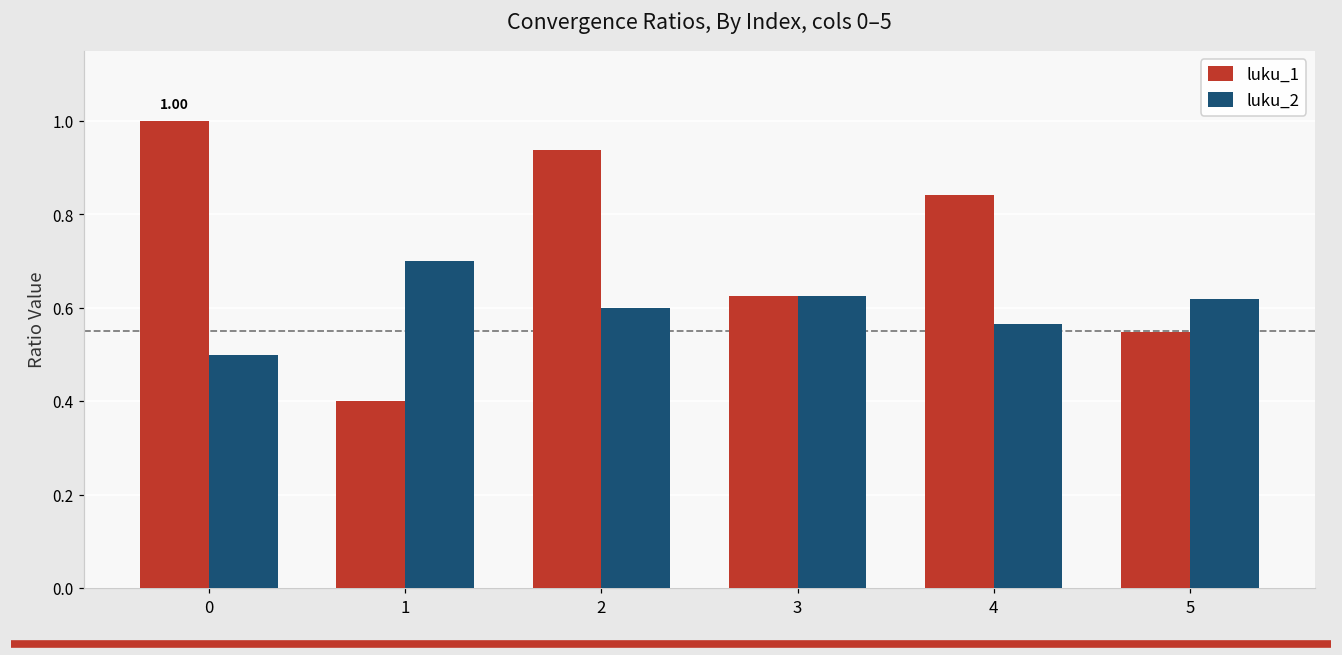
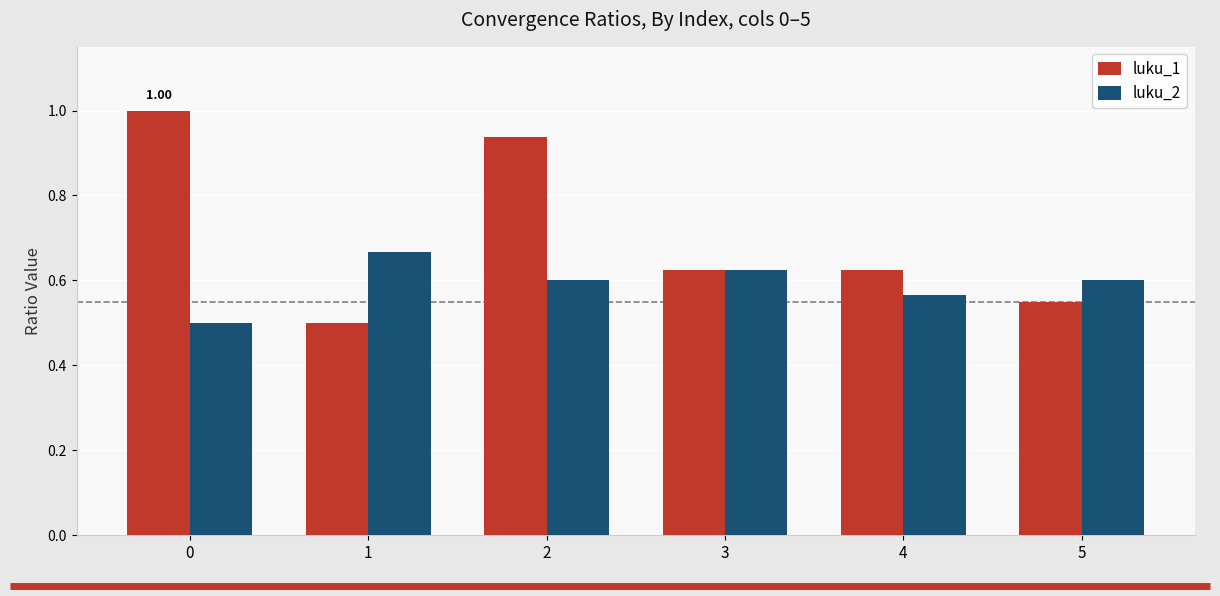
luku_1, 1: 0.4 -> 0.5
luku_2, 1: 0.70 -> 0.67
luku_1, 4: 0.84 -> 0.63
luku_2, 5: 0.62 -> 0.60
